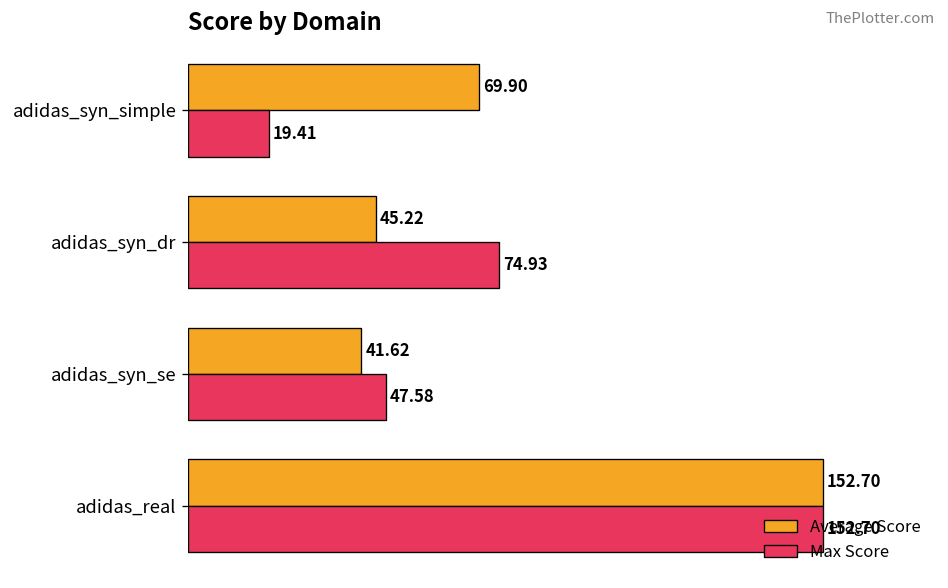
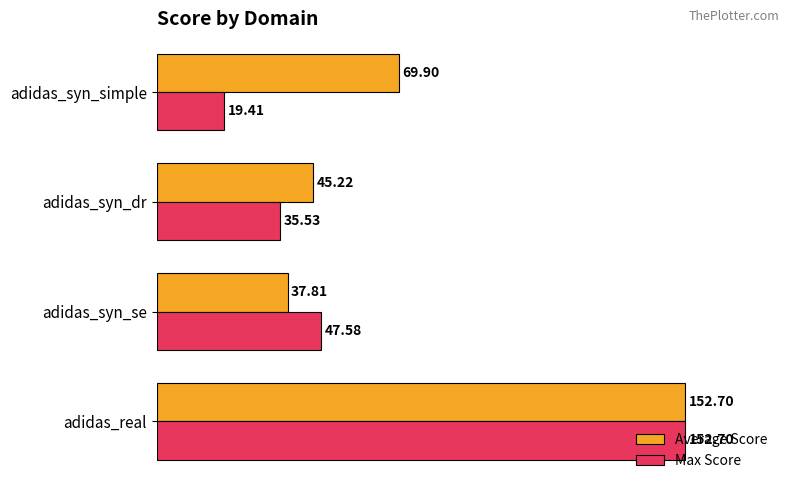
Max Score, adidas_syn_dr: 74.93 -> 35.53
Average Score, adidas_syn_se: 41.62 -> 37.81
